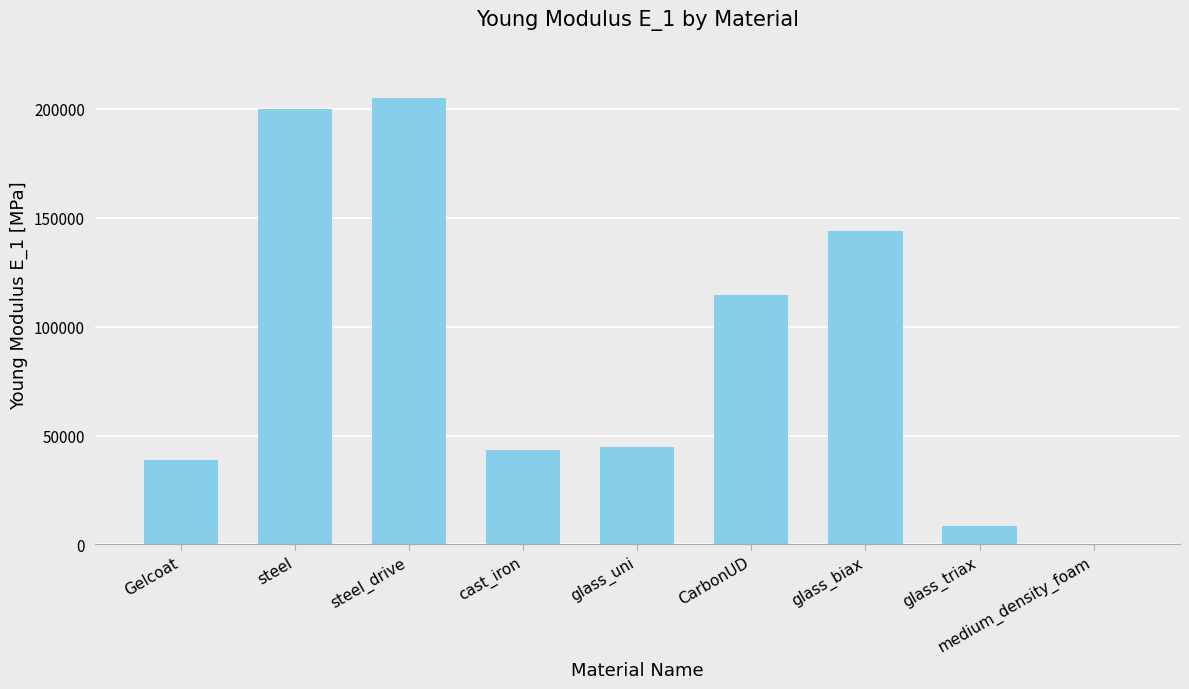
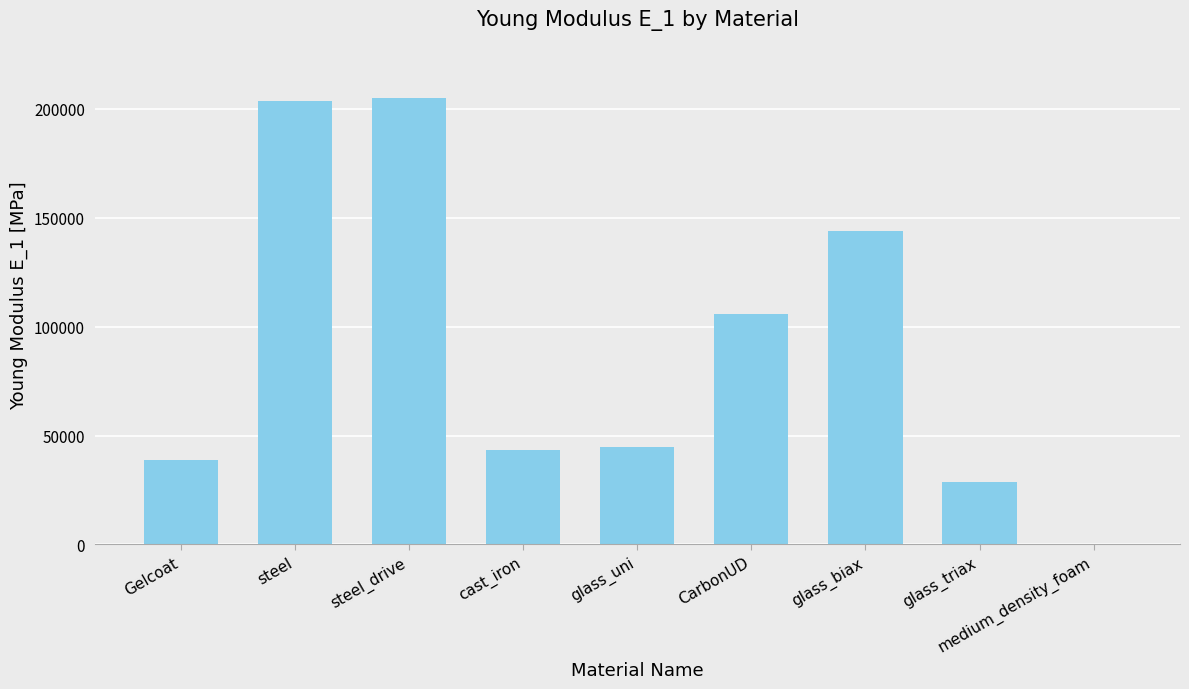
steel: 200000 -> 204000
CarbonUD: 115000 -> 106000
glass_triax: 9000 -> 29000
